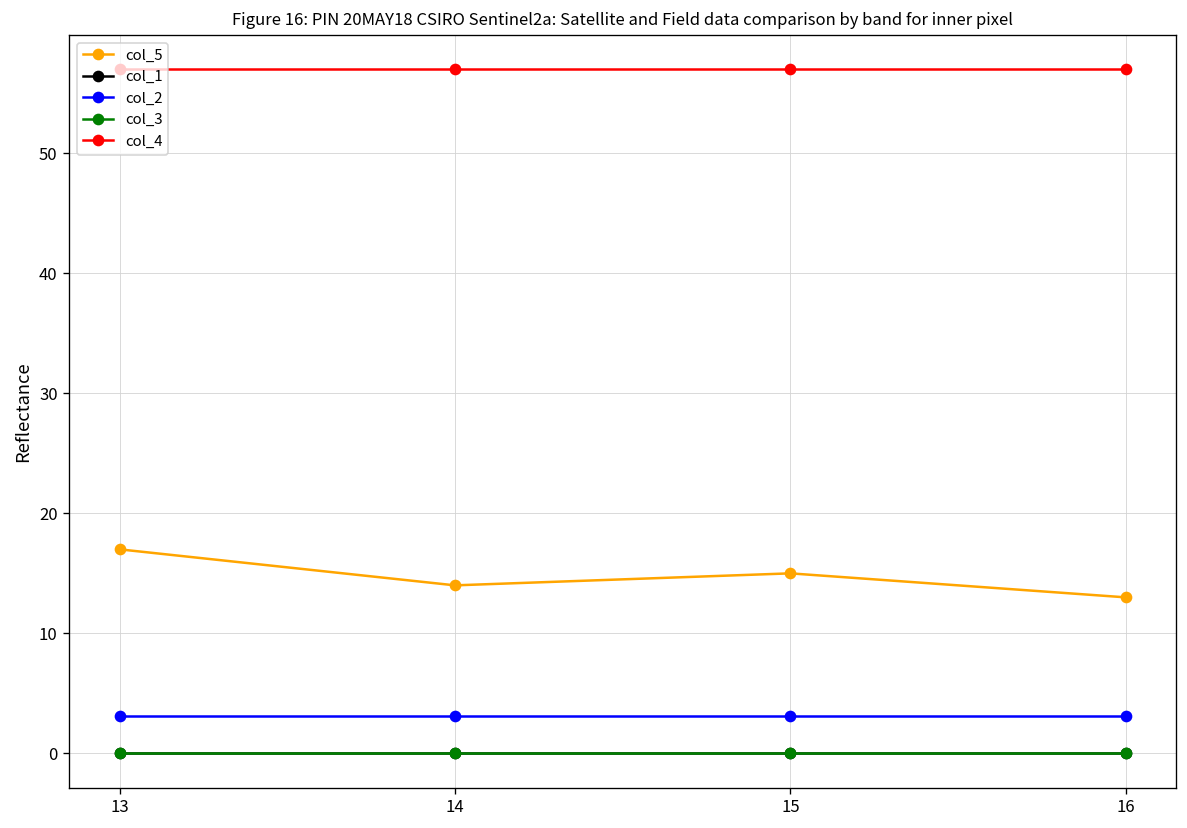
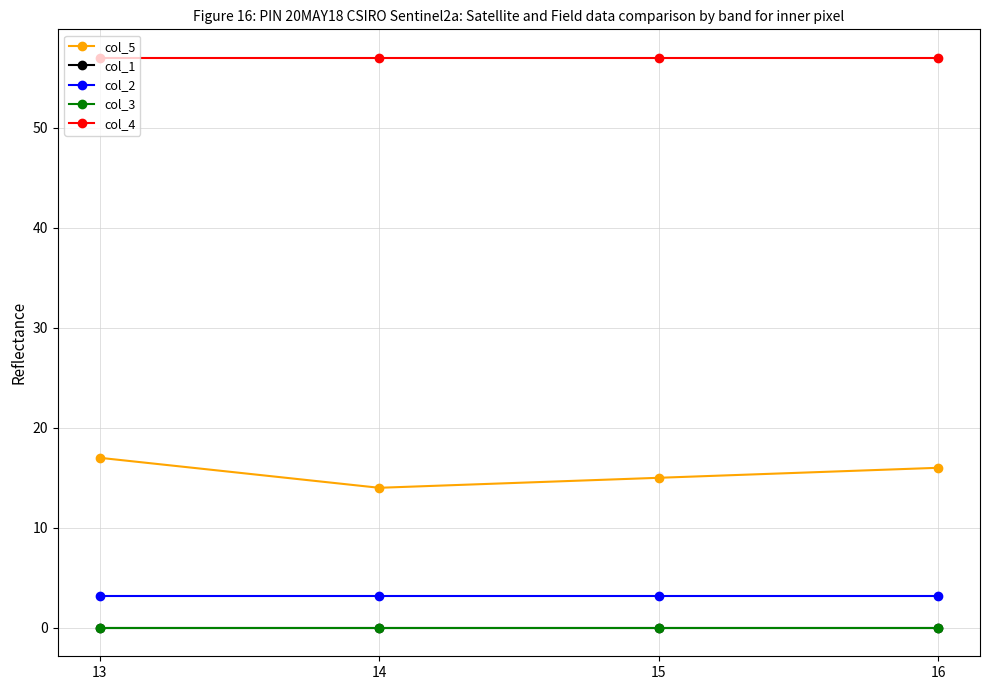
col_5, 16: 13 -> 16
